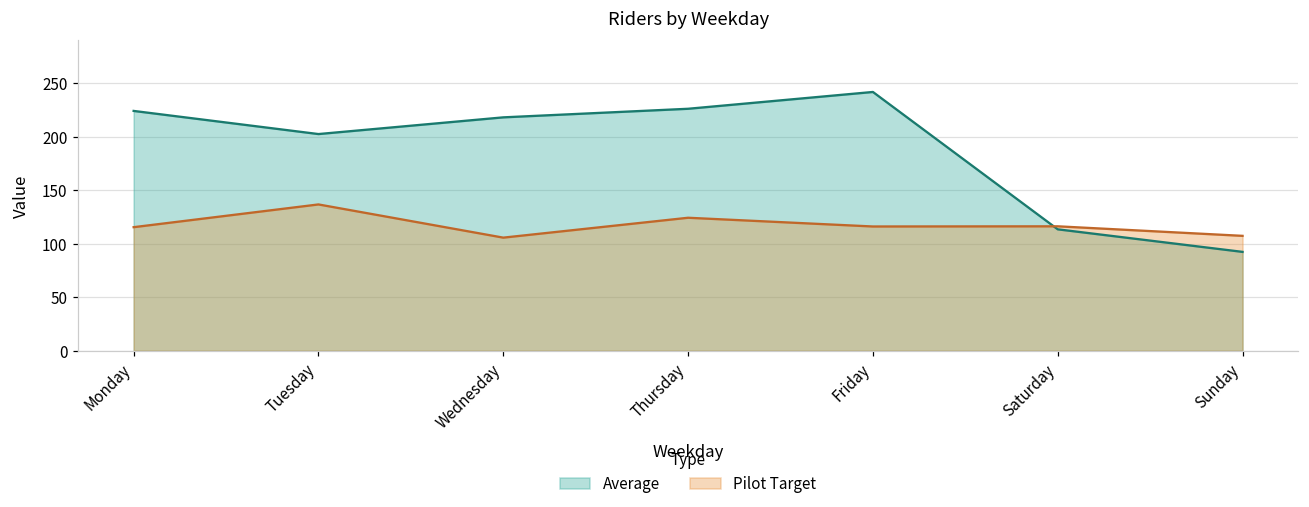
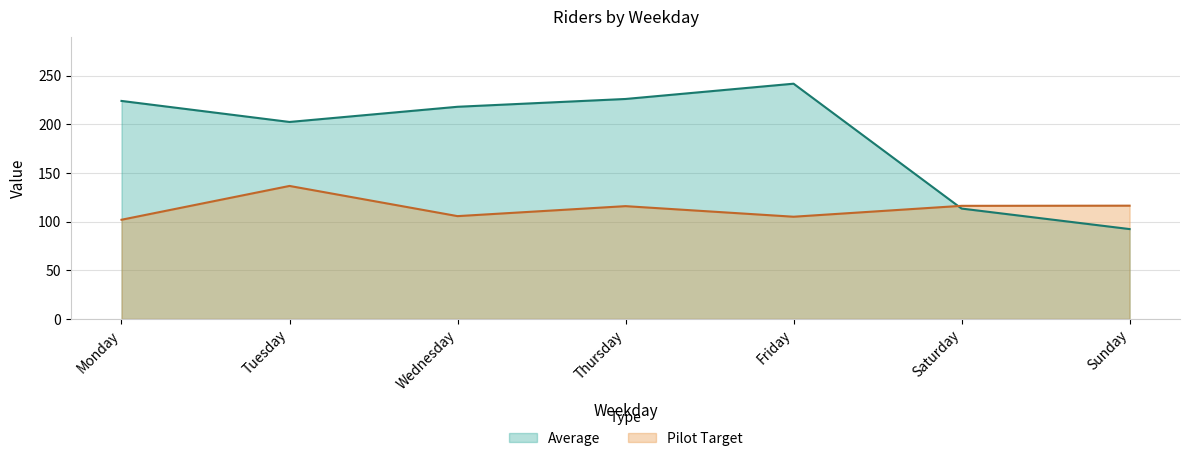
Pilot Target, Monday: 120 -> 100
Pilot Target, Thursday: 124 -> 116
Pilot Target, Friday: 120 -> 110
Pilot Target, Sunday: 110 -> 120
